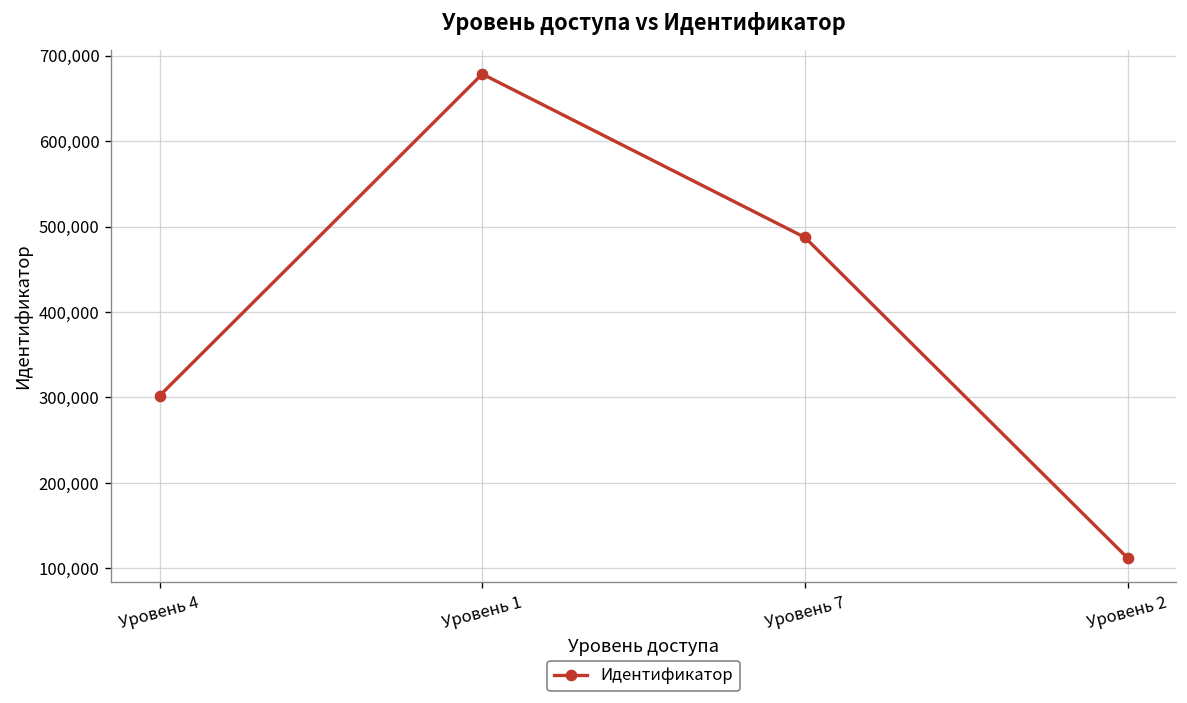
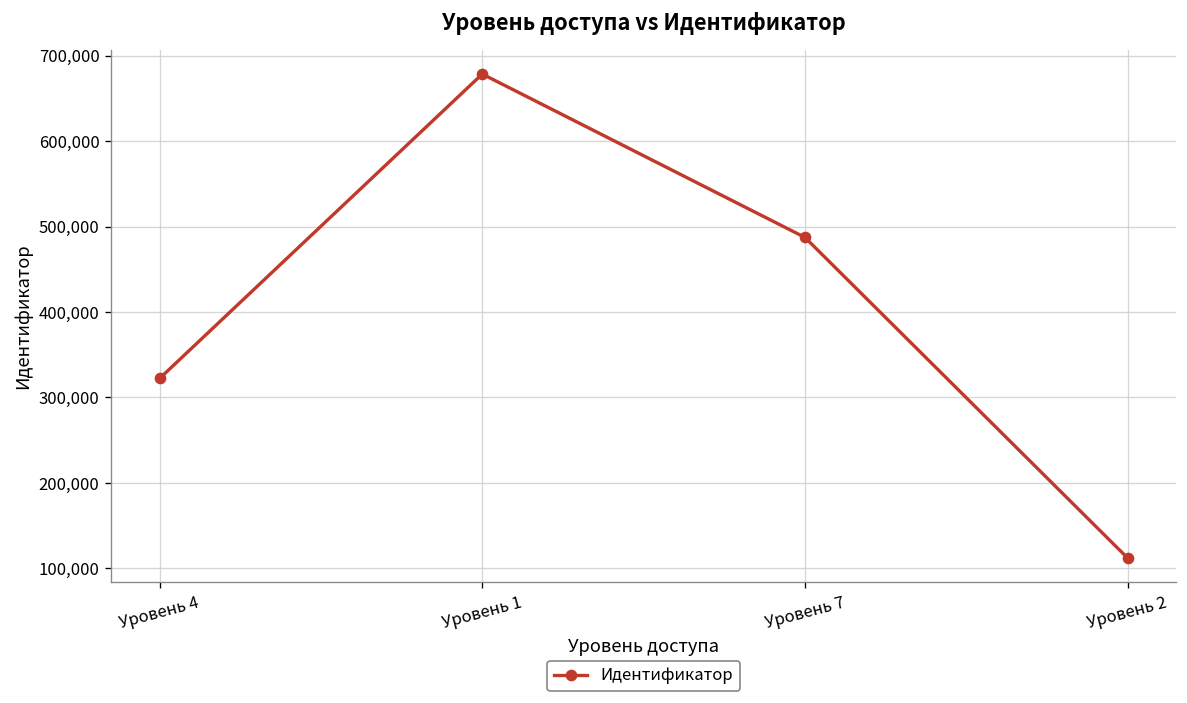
Уровень 4: 300,000 -> 320,000
